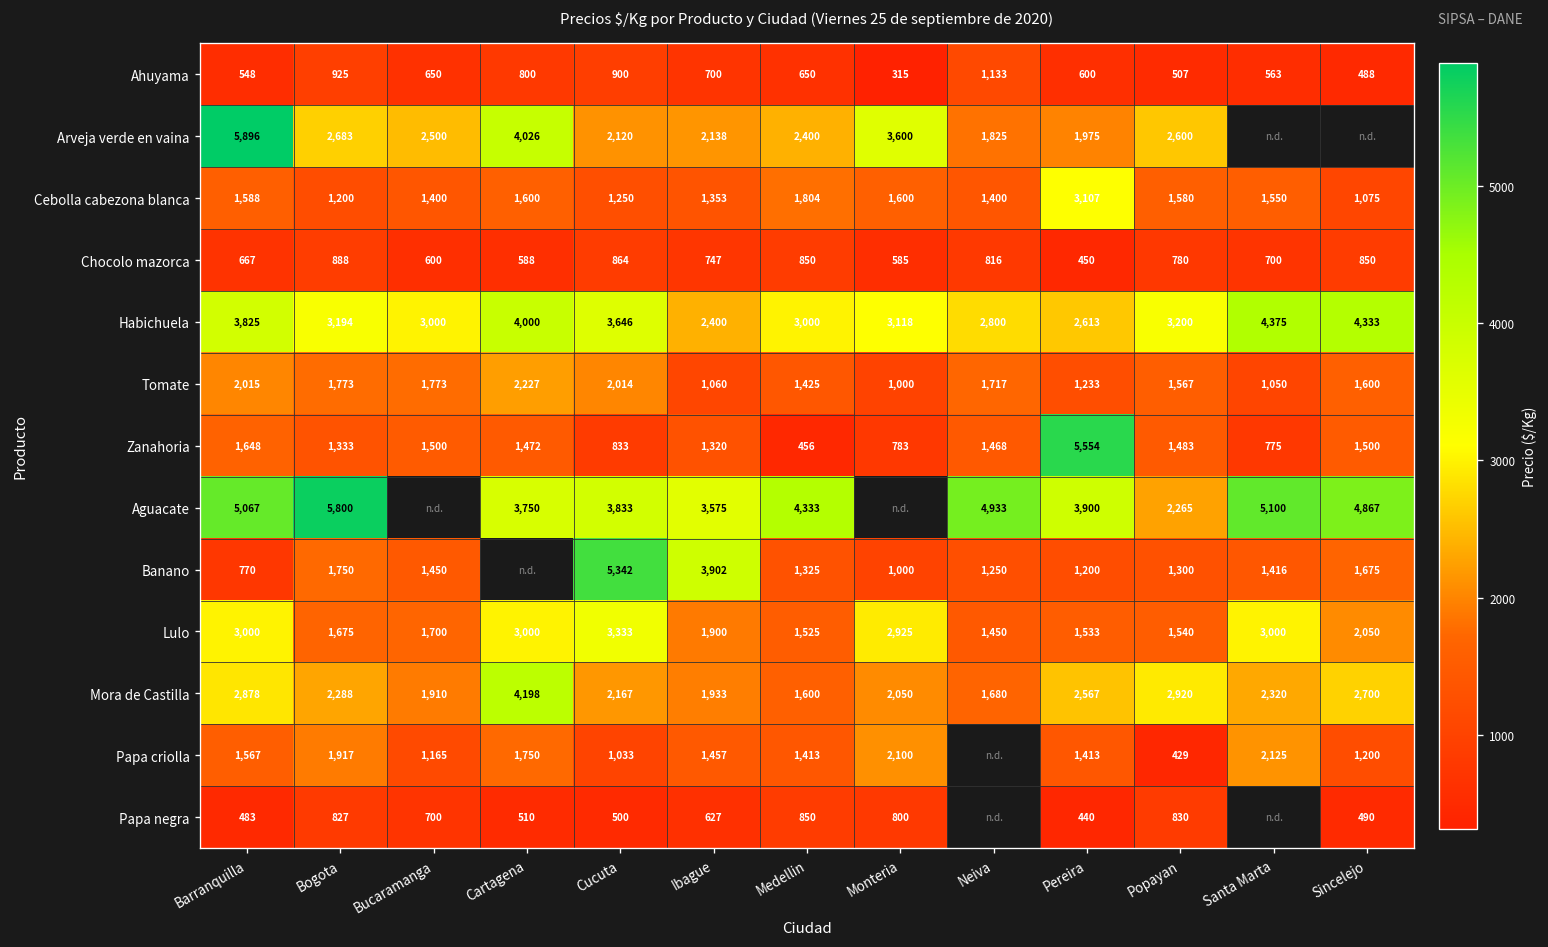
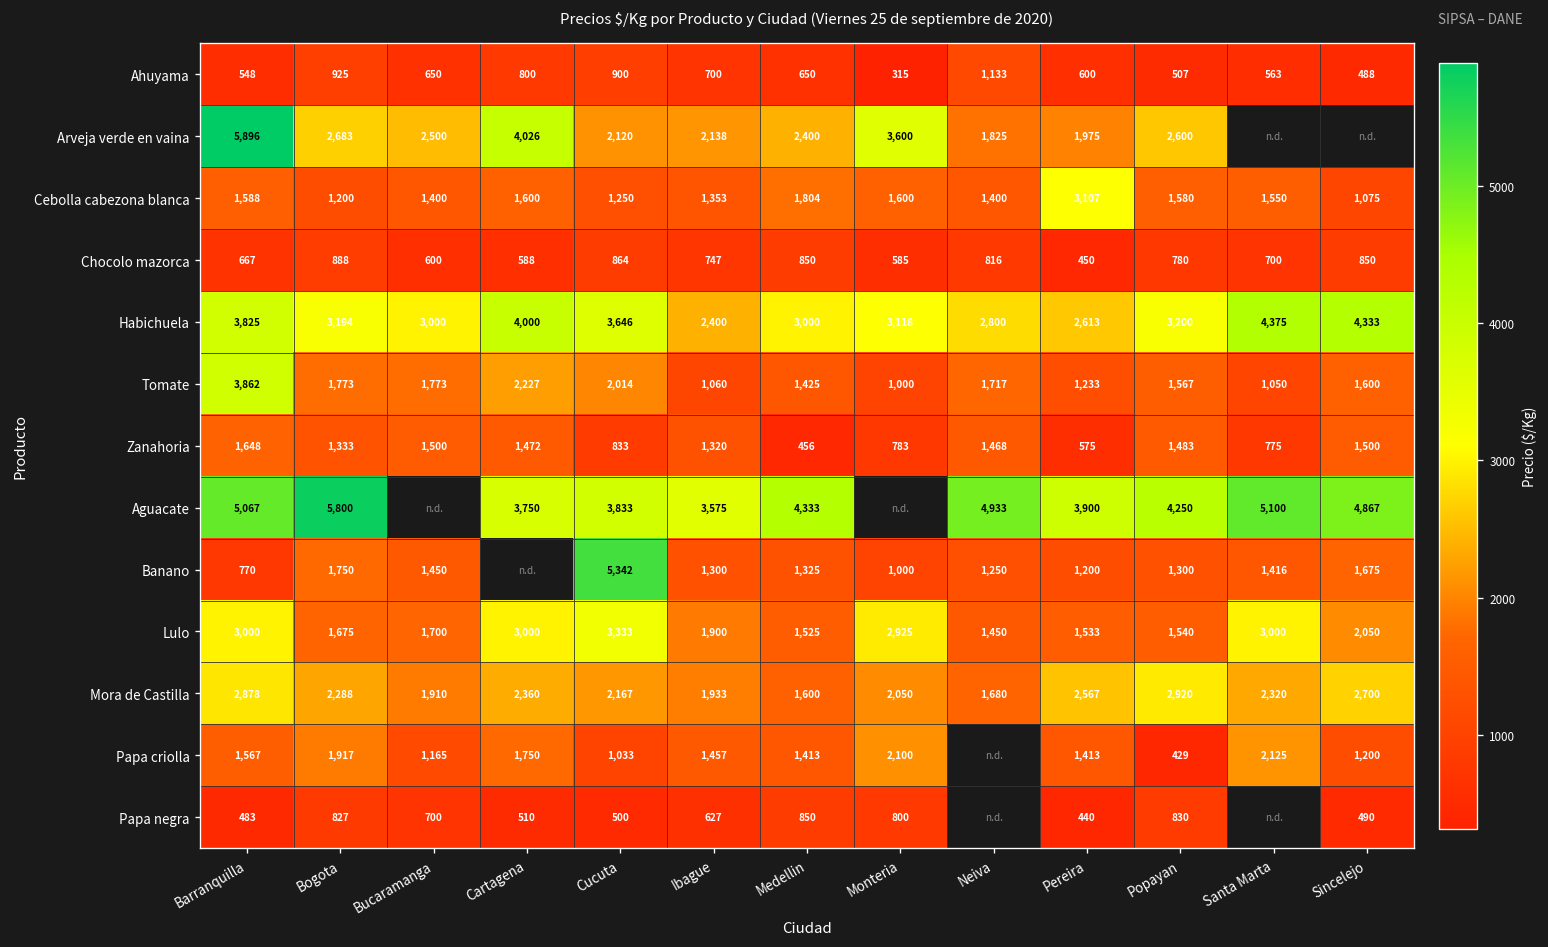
Tomate, Barranquilla: 2,015 -> 3,862
Zanahoria, Pereira: 5,554 -> 575
Aguacate, Popayan: 2,265 -> 4,250
Banano, Ibague: 3,902 -> 1,300
Mora de Castilla, Cartagena: 4,198 -> 2,360
